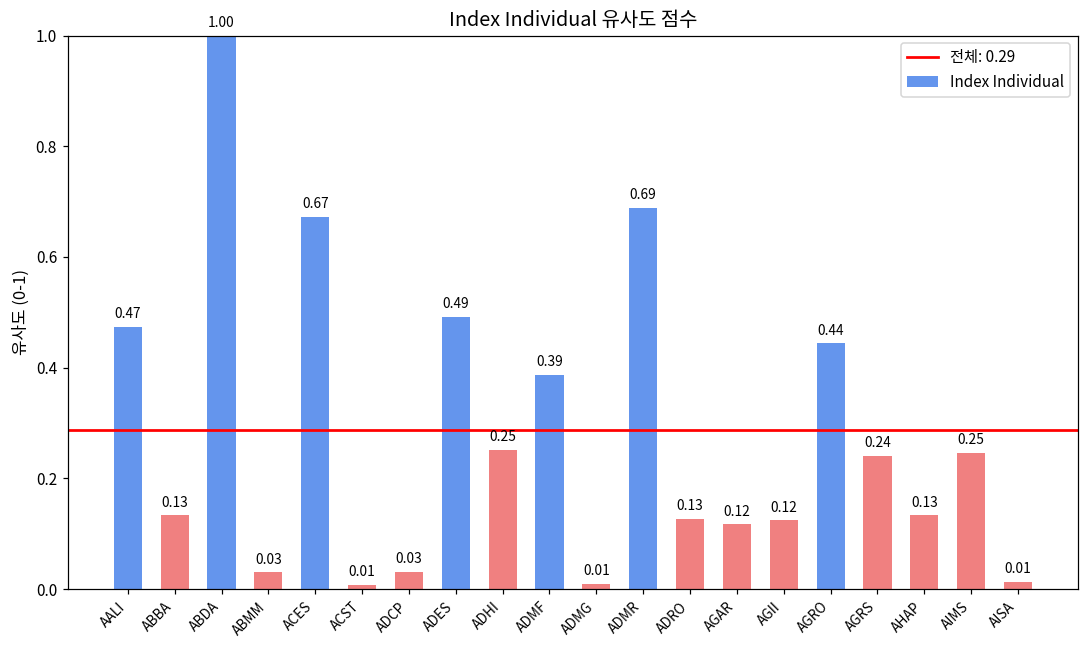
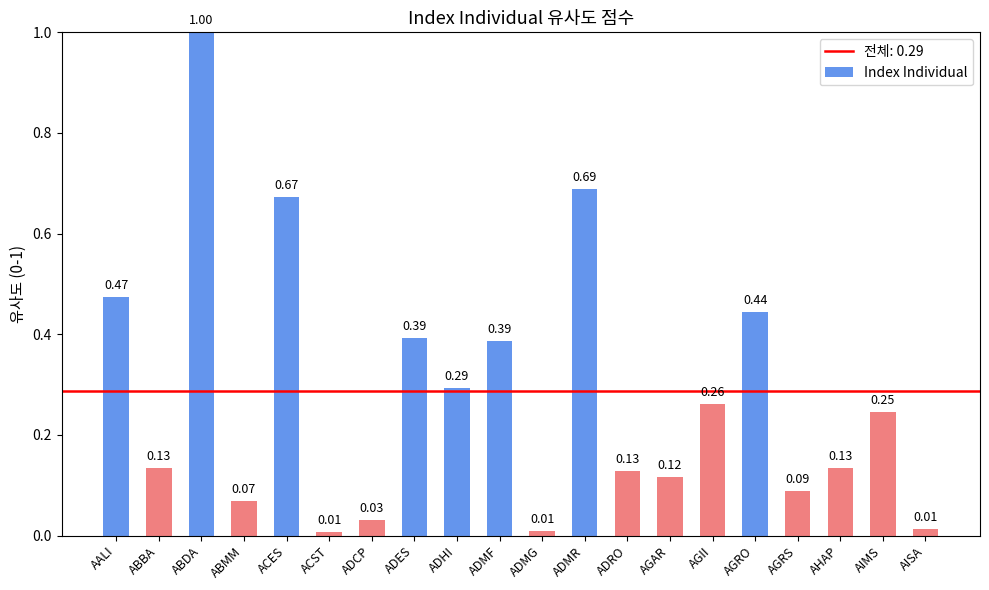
ABMM: 0.03 -> 0.07
ADES: 0.49 -> 0.39
ADHI: 0.25 -> 0.29
AGII: 0.12 -> 0.26
AGRS: 0.24 -> 0.09
